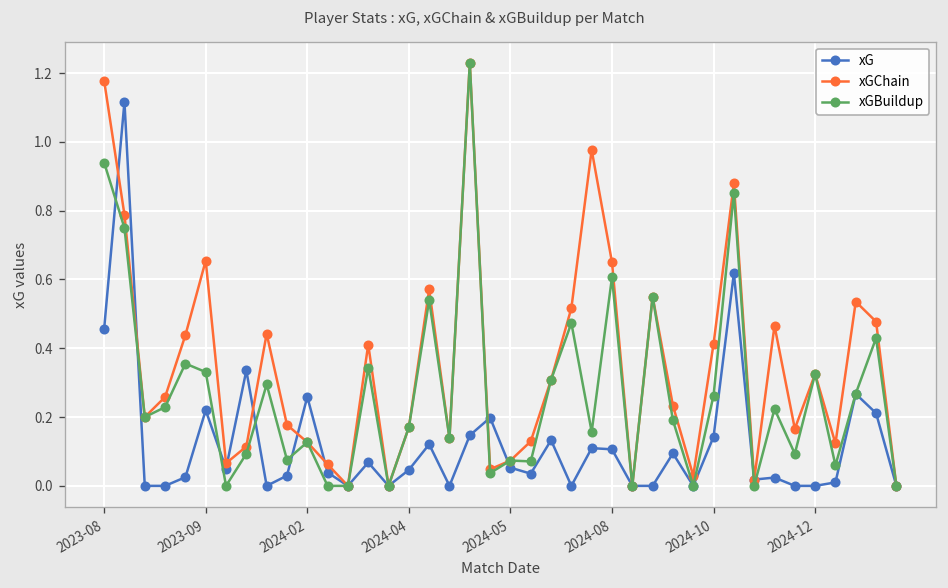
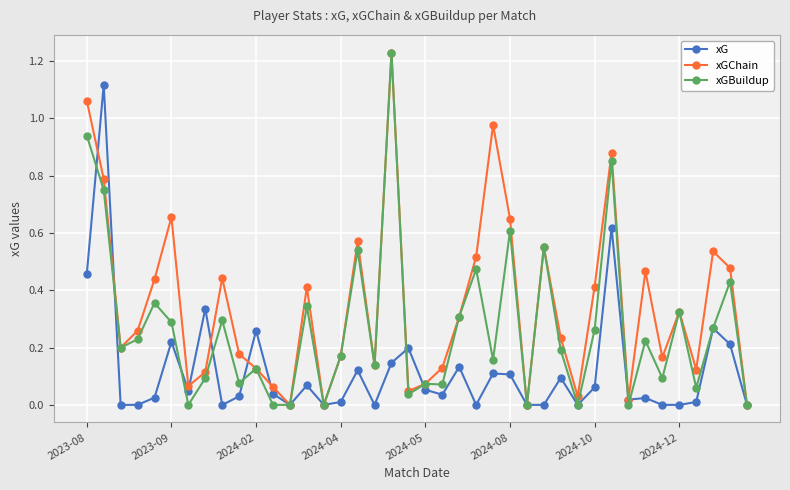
xGChain, 2023-08: 1.18 -> 1.06
xGBuildup, 2023-09: 0.33 -> 0.29
xG, 2024-04: 0.05 -> 0.01
xG, 2024-10: 0.14 -> 0.06
